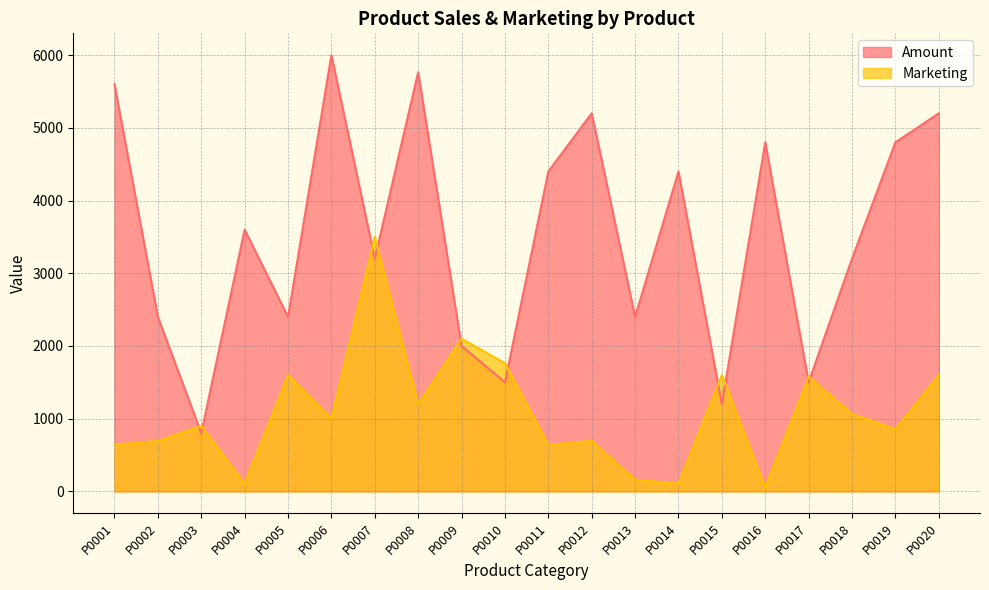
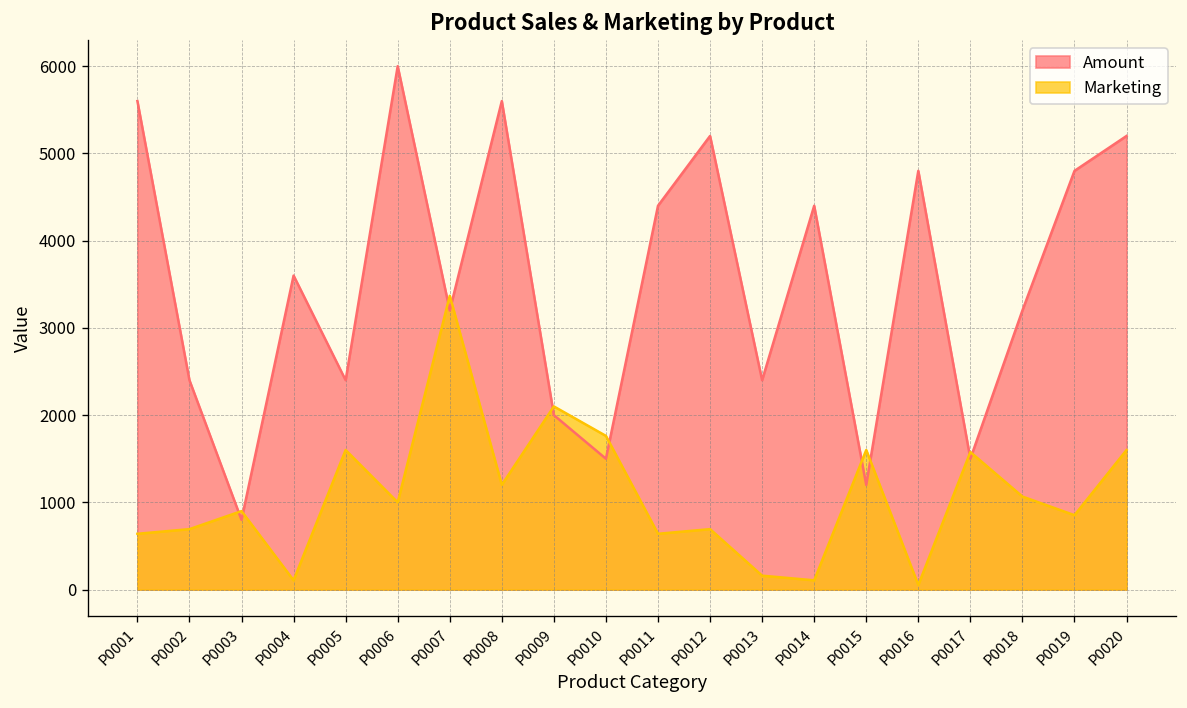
Marketing, P0007: 3500 -> 3400
Amount, P0008: 5800 -> 5600
